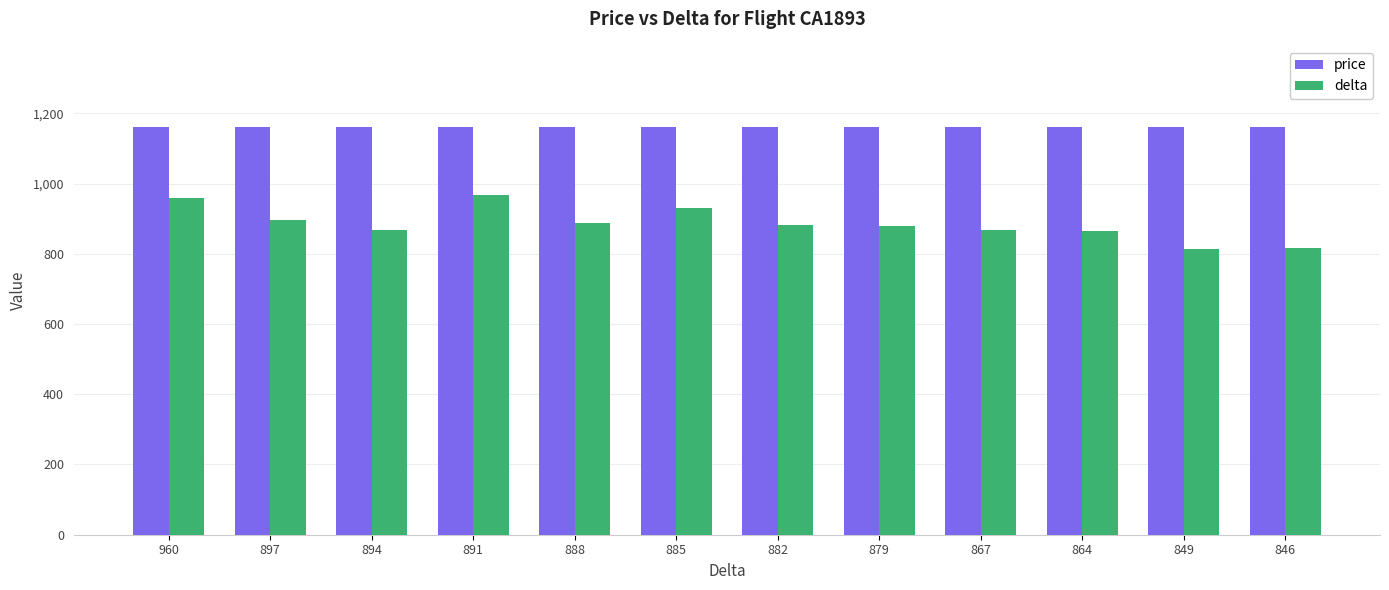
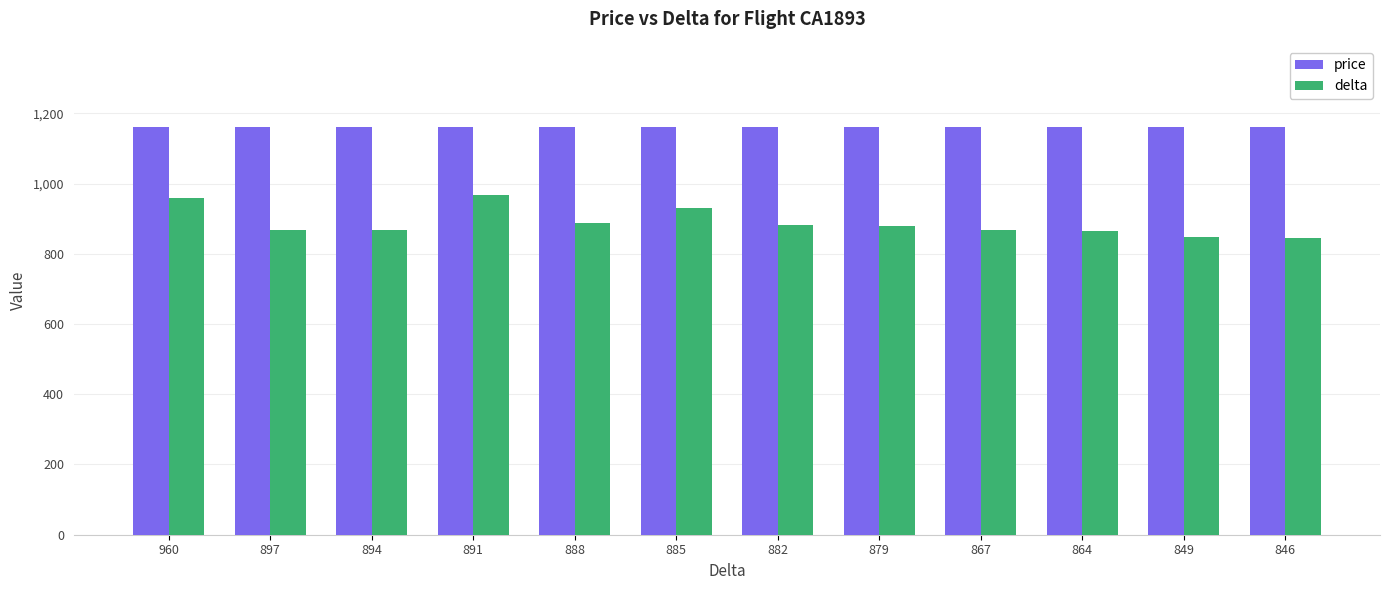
delta, 897: 900 -> 870
delta, 849: 810 -> 850
delta, 846: 820 -> 850
